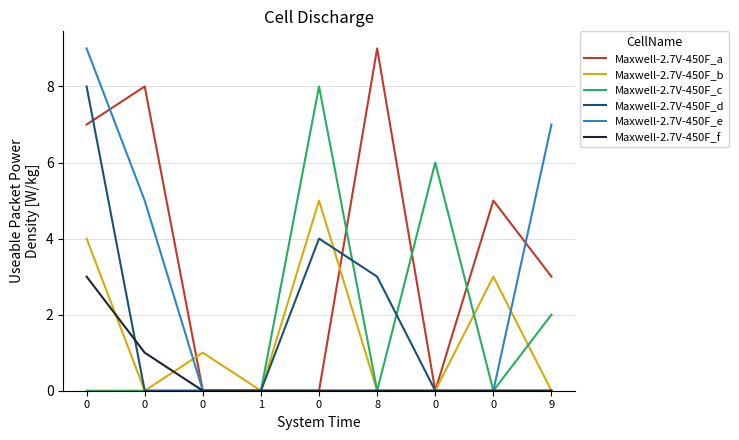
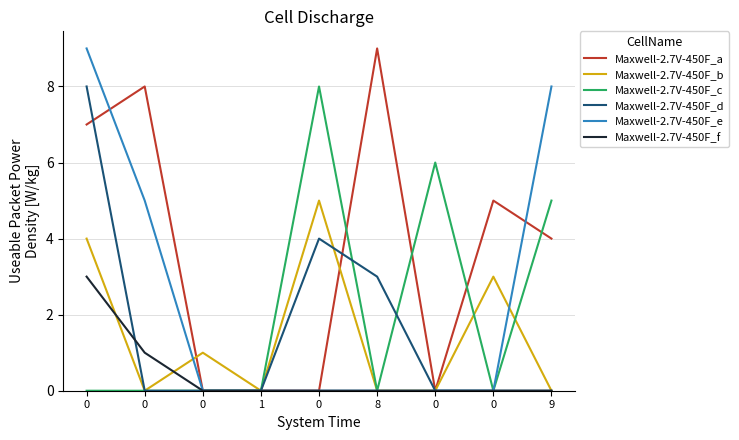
Maxwell-2.7V-450F_a, 9: 3 -> 4
Maxwell-2.7V-450F_c, 9: 2 -> 5
Maxwell-2.7V-450F_e, 9: 7 -> 8
